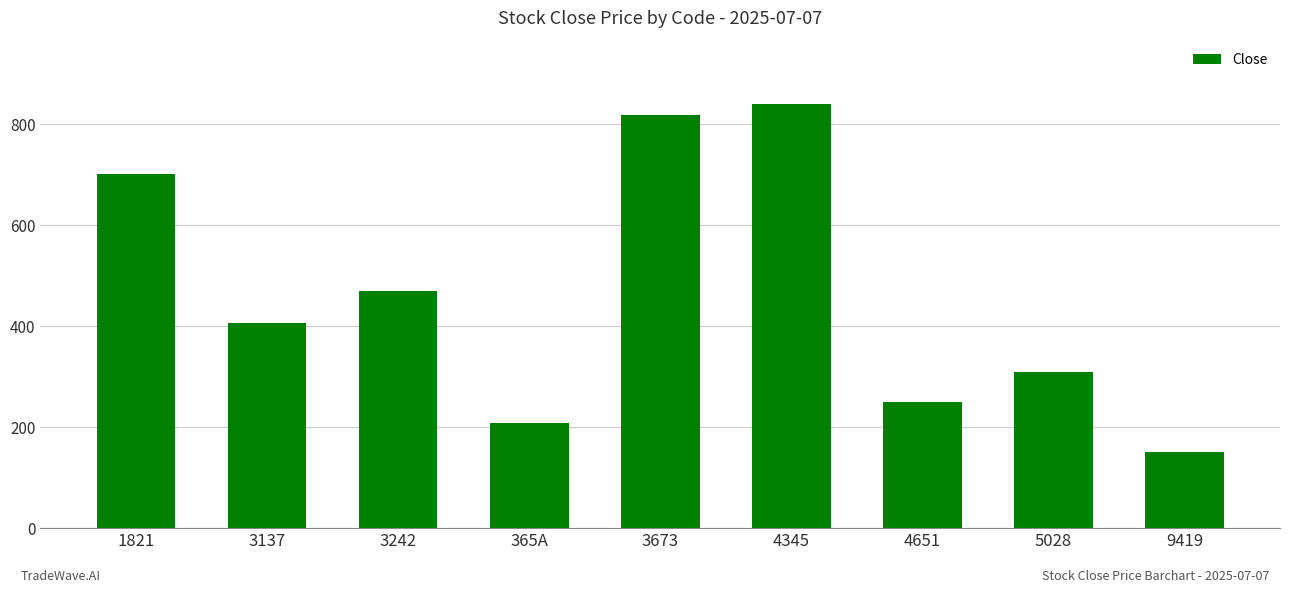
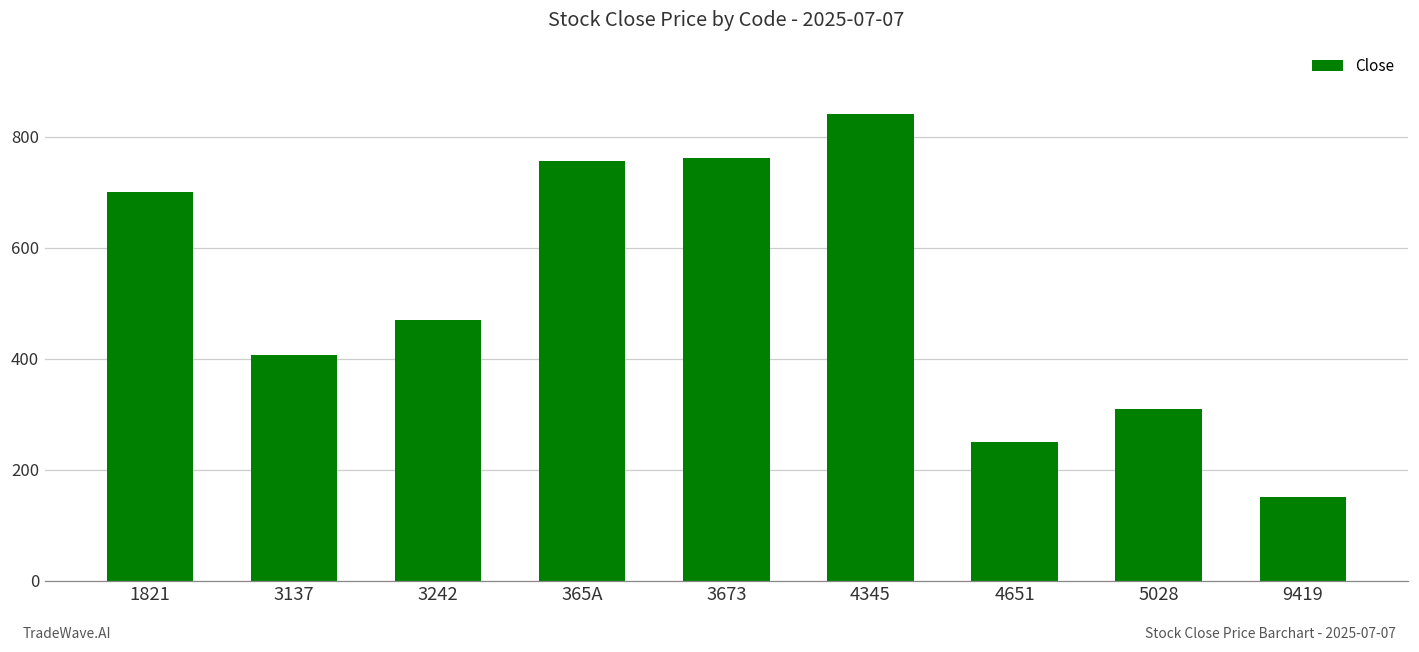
365A: 210 -> 760
3673: 820 -> 760
